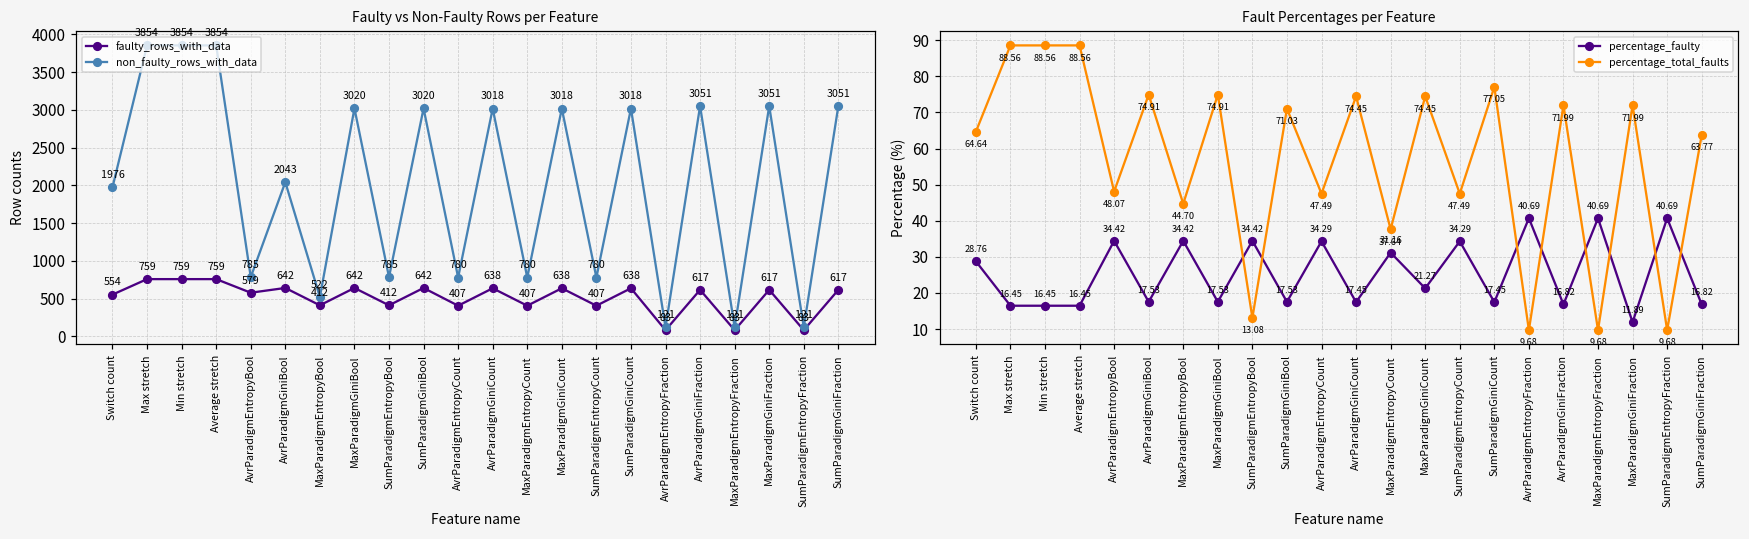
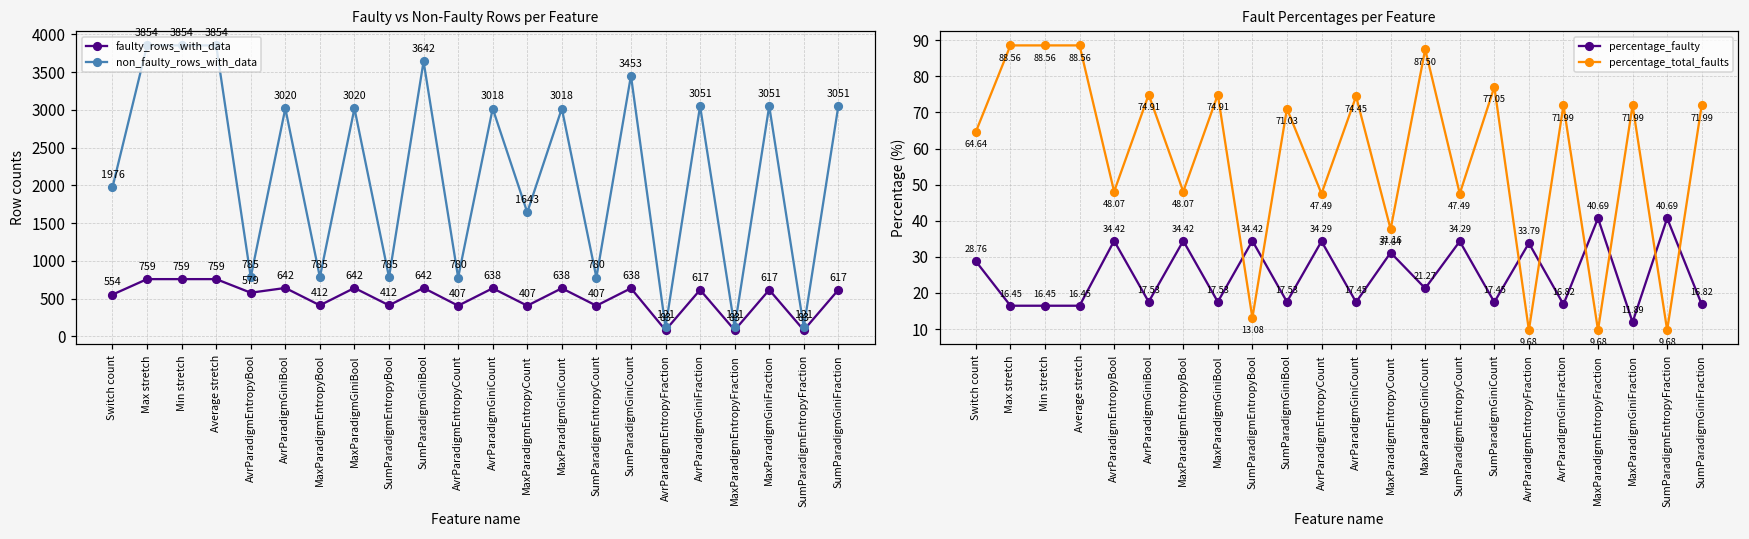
Faulty vs Non-Faulty Rows per Feature, non_faulty_rows_with_data, AvrParadigmGiniBool: 2043 -> 3020
Faulty vs Non-Faulty Rows per Feature, non_faulty_rows_with_data, MaxParadigmEntropyBool: 522 -> 785
Faulty vs Non-Faulty Rows per Feature, non_faulty_rows_with_data, SumParadigmGiniBool: 3020 -> 3642
Faulty vs Non-Faulty Rows per Feature, non_faulty_rows_with_data, MaxParadigmEntropyCount: 780 -> 1643
Faulty vs Non-Faulty Rows per Feature, non_faulty_rows_with_data, SumParadigmGiniCount: 3018 -> 3453
Fault Percentages per Feature, percentage_total_faults, MaxParadigmEntropyBool: 44.70 -> 48.07
Fault Percentages per Feature, percentage_total_faults, MaxParadigmGiniCount: 74.45 -> 87.50
Fault Percentages per Feature, percentage_faulty, AvrParadigmEntropyFraction: 40.69 -> 33.79
Fault Percentages per Feature, percentage_total_faults, SumParadigmGiniFraction: 63.77 -> 71.99
